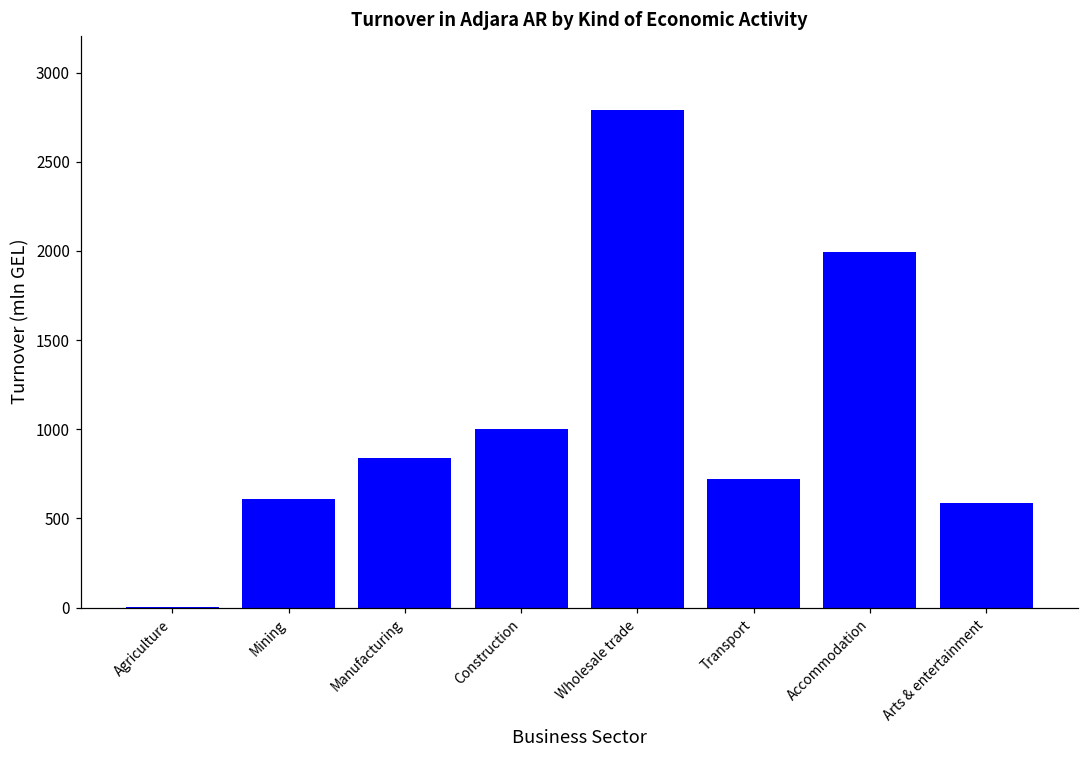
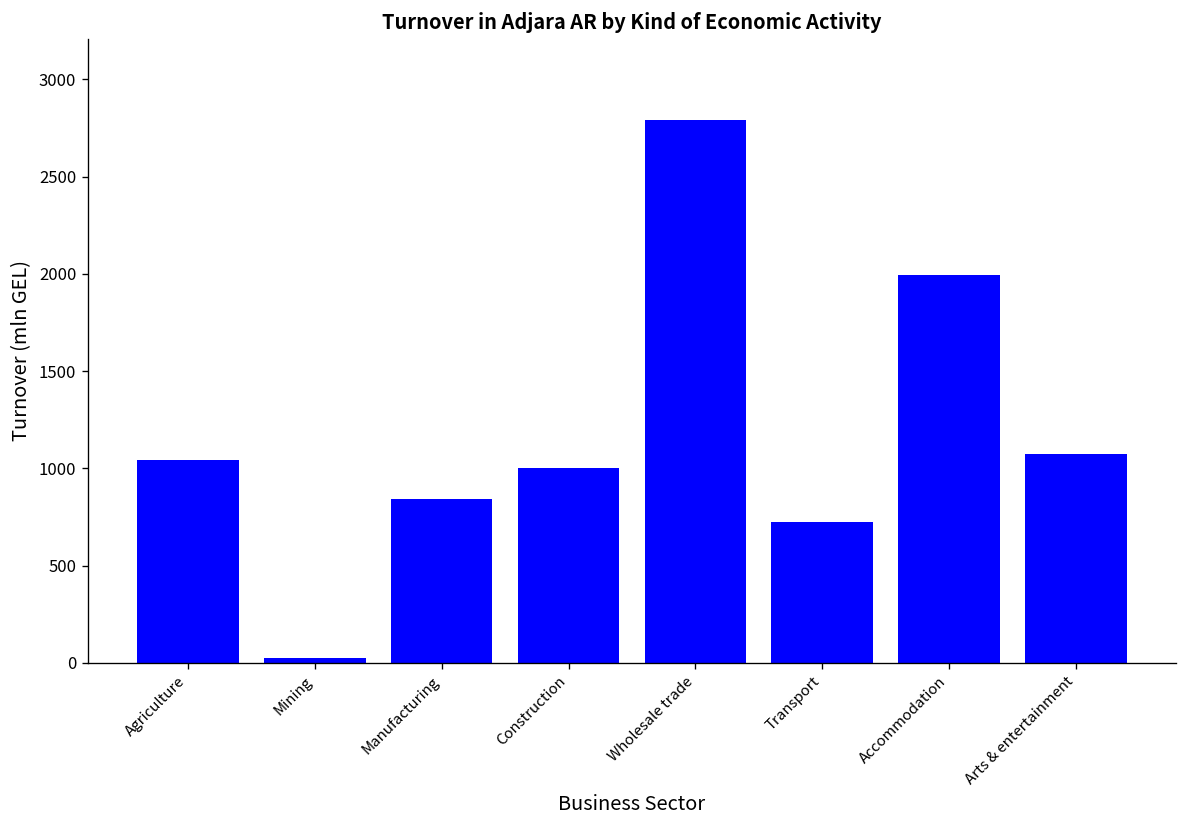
Agriculture: 0 -> 1040
Mining: 610 -> 20
Arts & entertainment: 590 -> 1070
